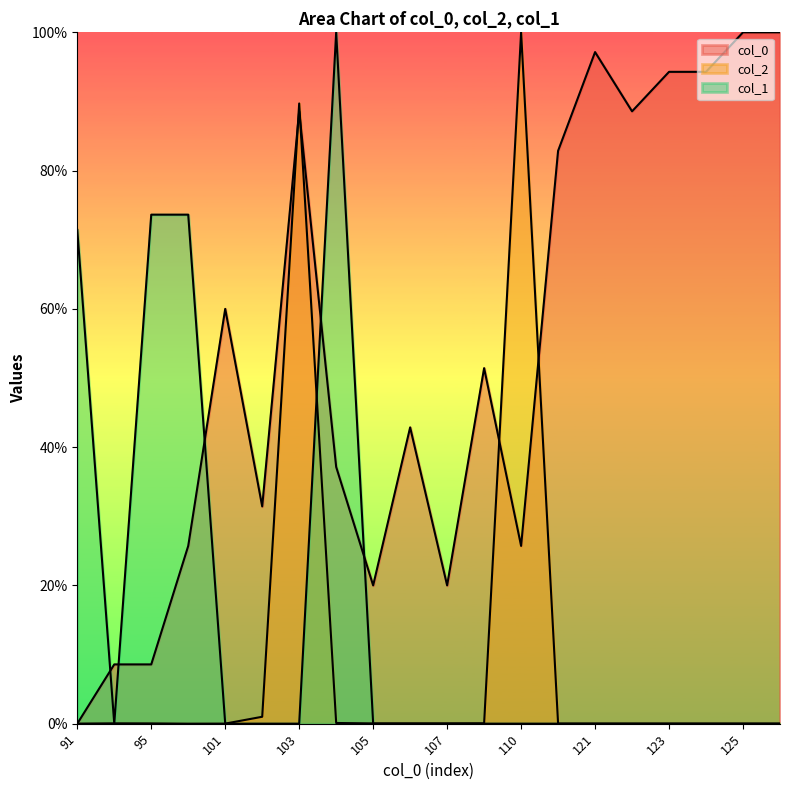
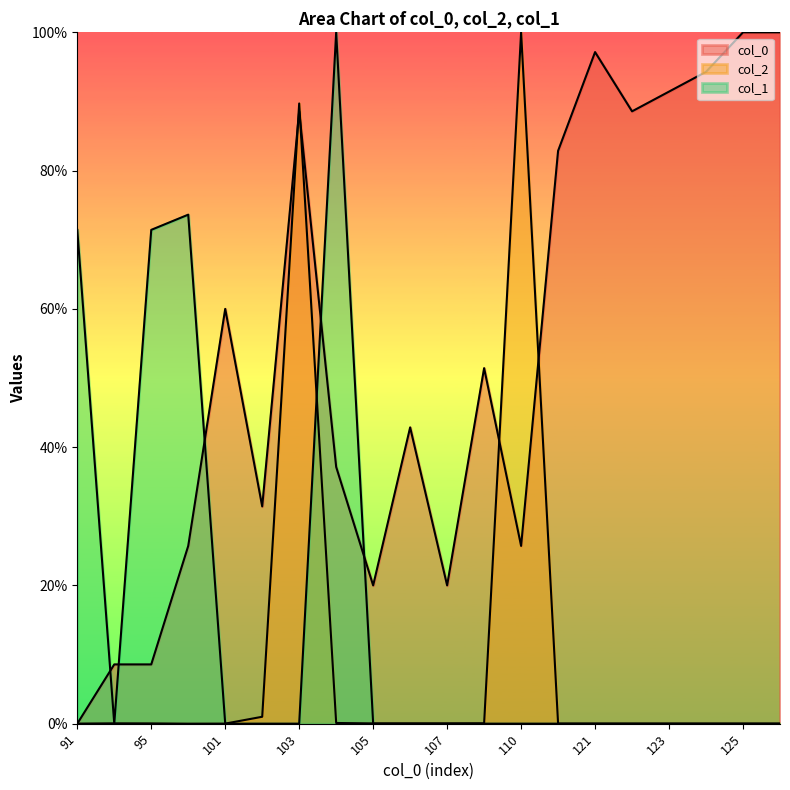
col_1, 95: 74% -> 71%
col_0, 123: 94% -> 91%
